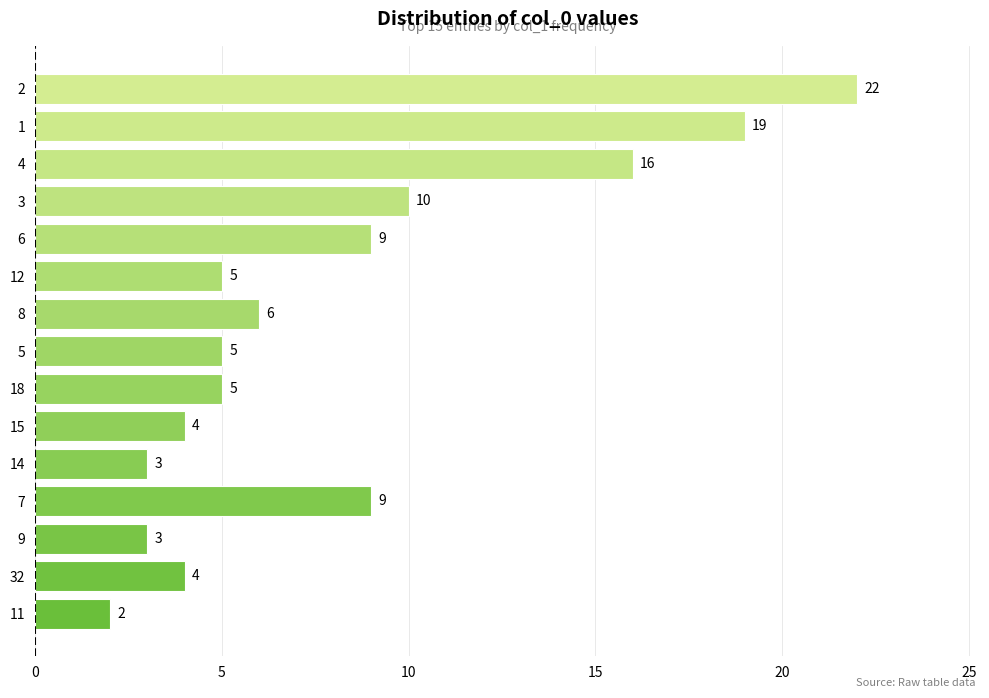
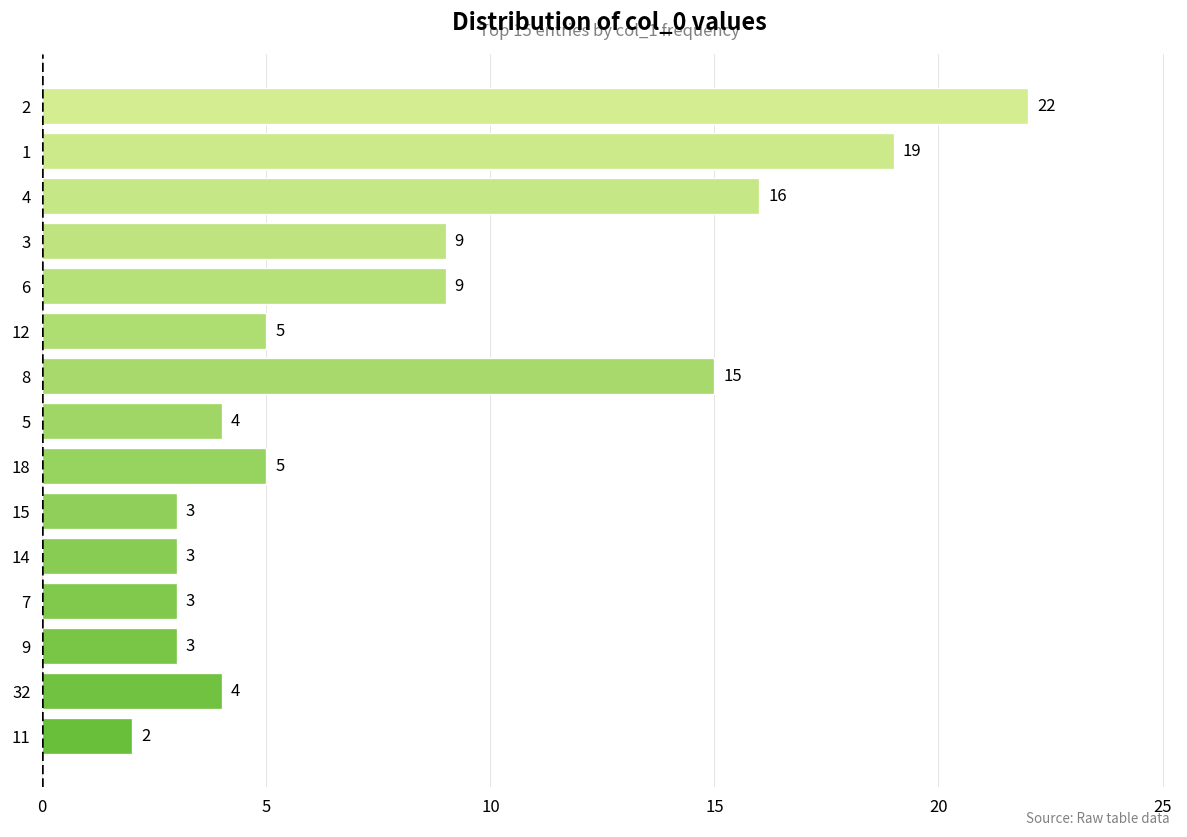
3: 10 -> 9
8: 6 -> 15
5: 5 -> 4
15: 4 -> 3
7: 9 -> 3
